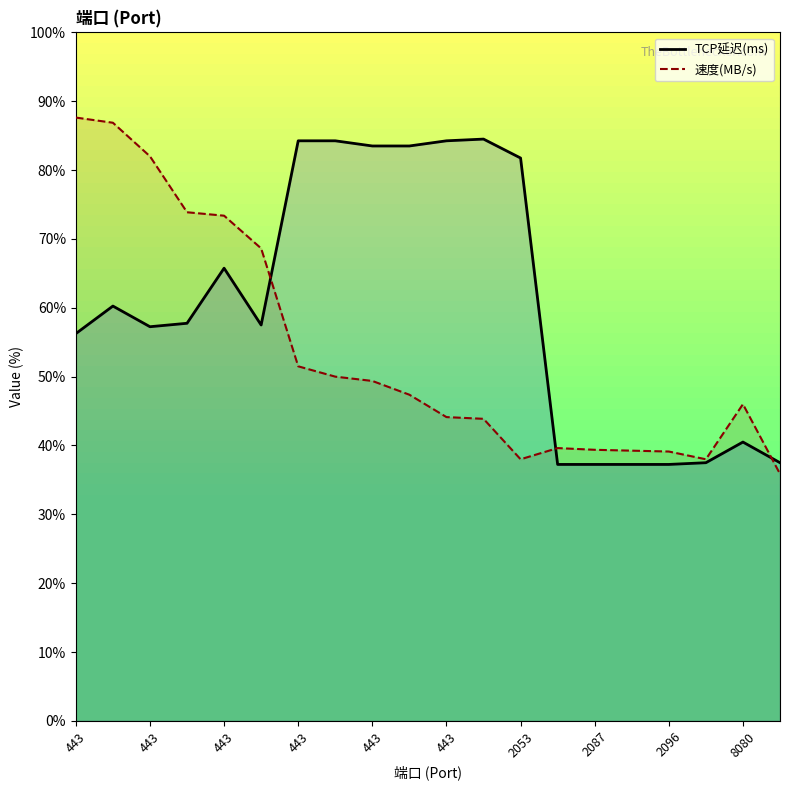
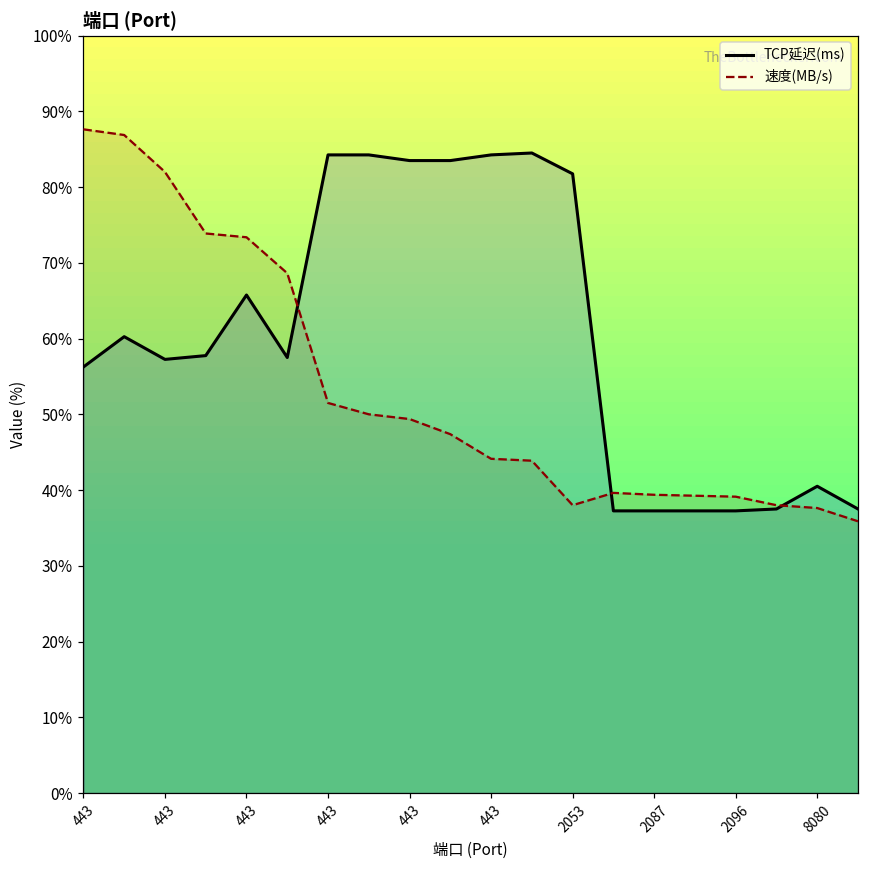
速度(MB/s), 8080: 46% -> 38%
